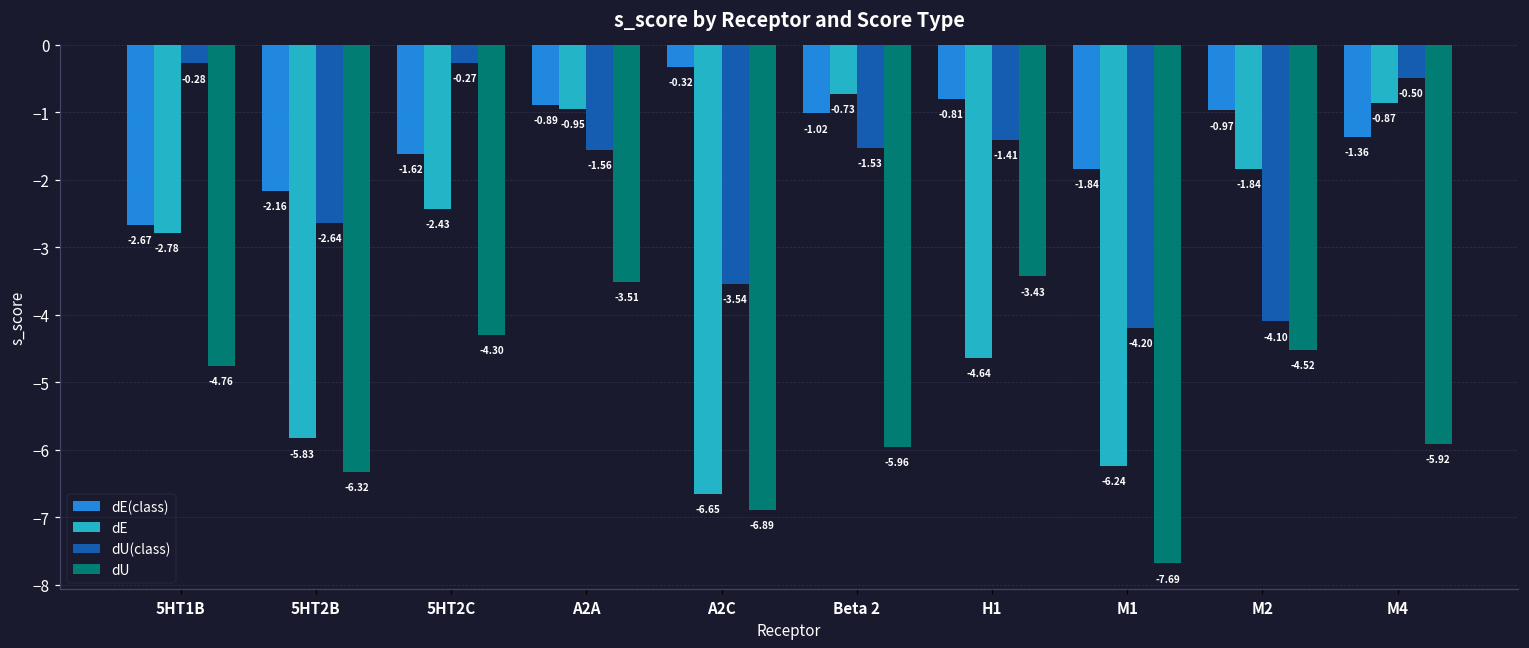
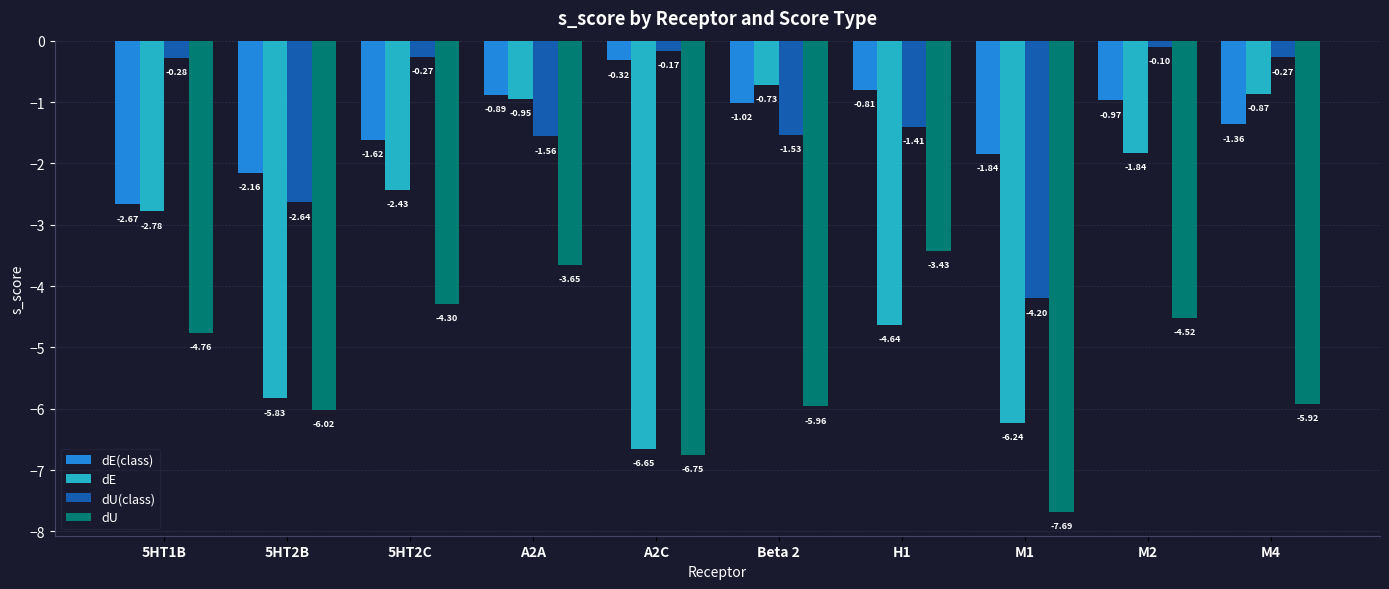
dU, 5HT2B: -6.32 -> -6.02
dU, A2A: -3.51 -> -3.65
dU(class), A2C: -3.54 -> -0.17
dU, A2C: -6.89 -> -6.75
dU(class), M2: -4.10 -> -0.10
dU(class), M4: -0.50 -> -0.27
